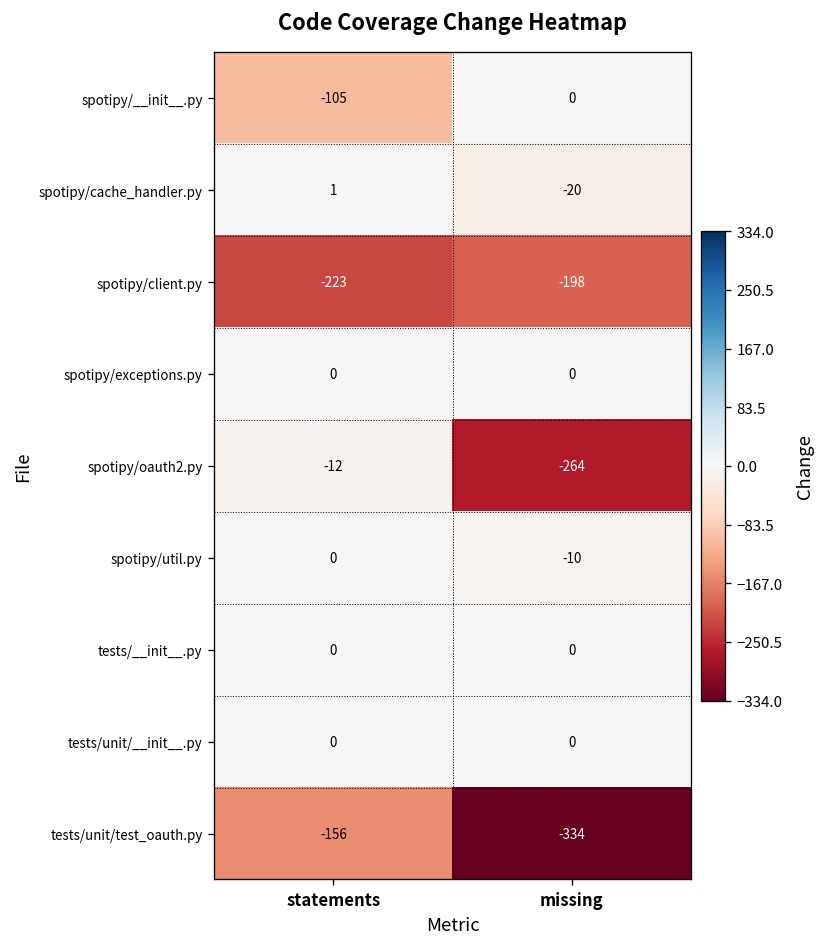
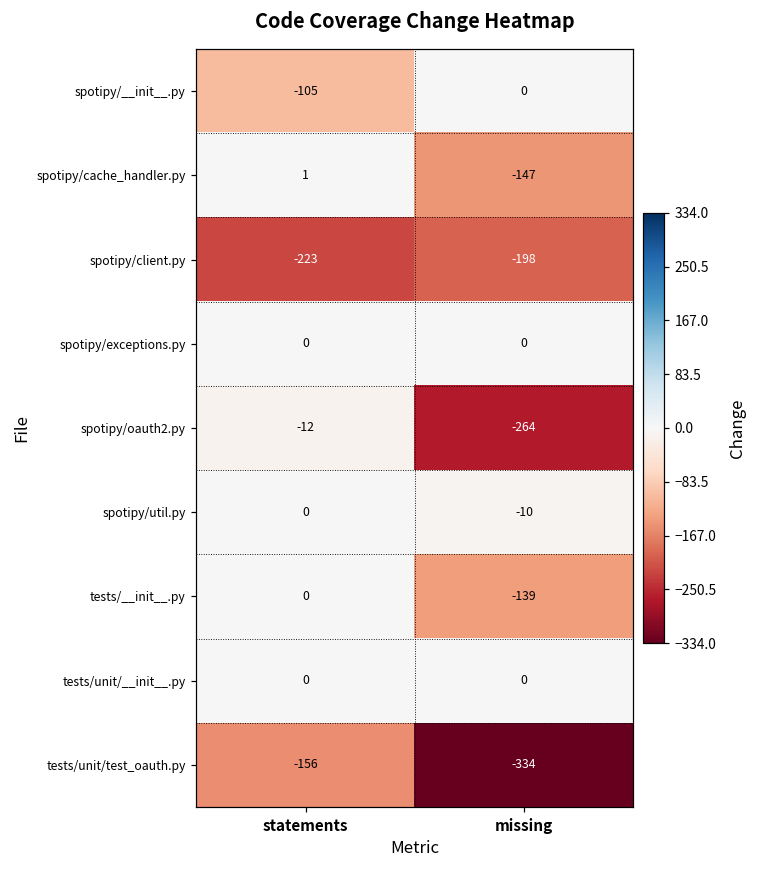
spotipy/cache_handler.py, missing: -20 -> -147
tests/__init__.py, missing: 0 -> -139
